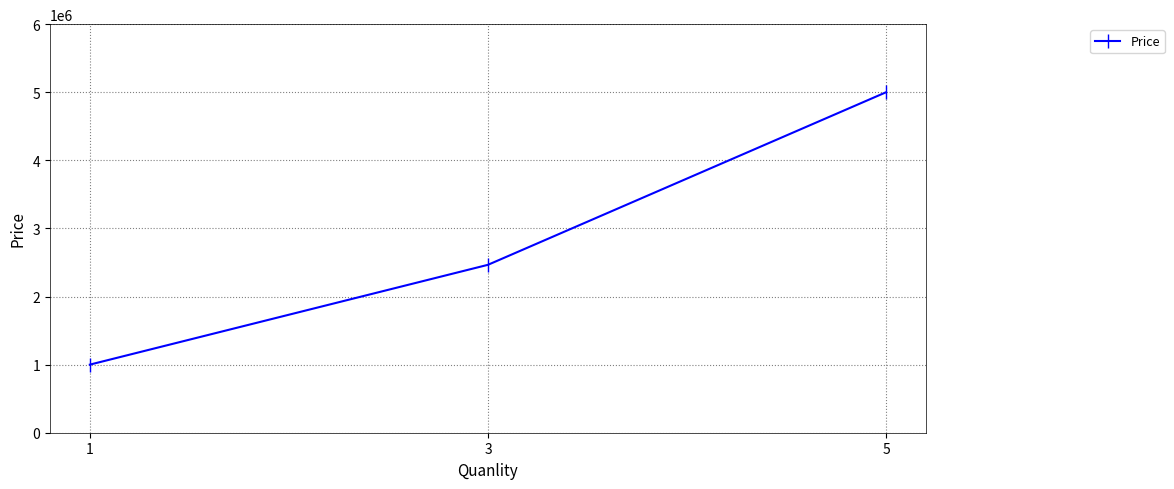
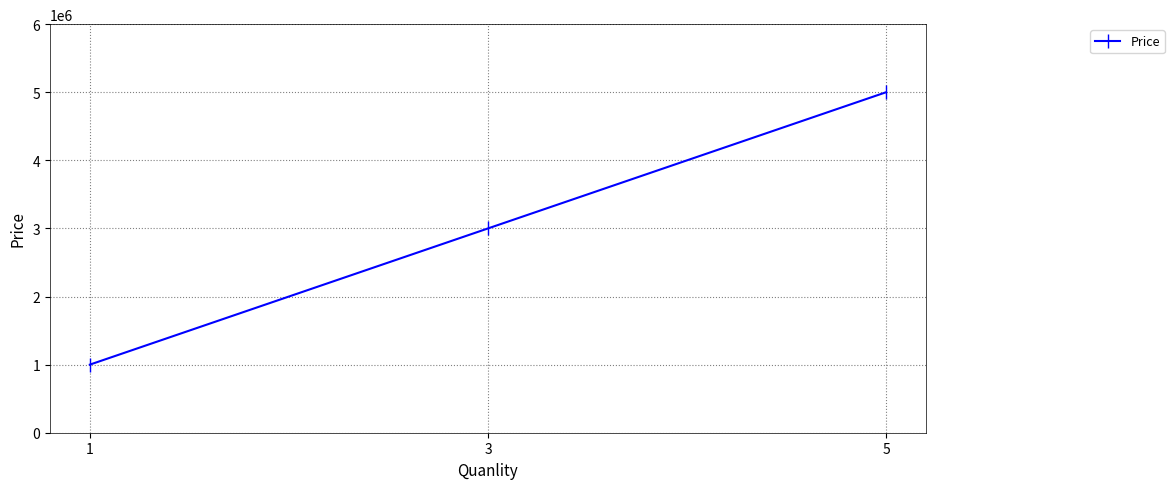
3: 2500000 -> 3000000
